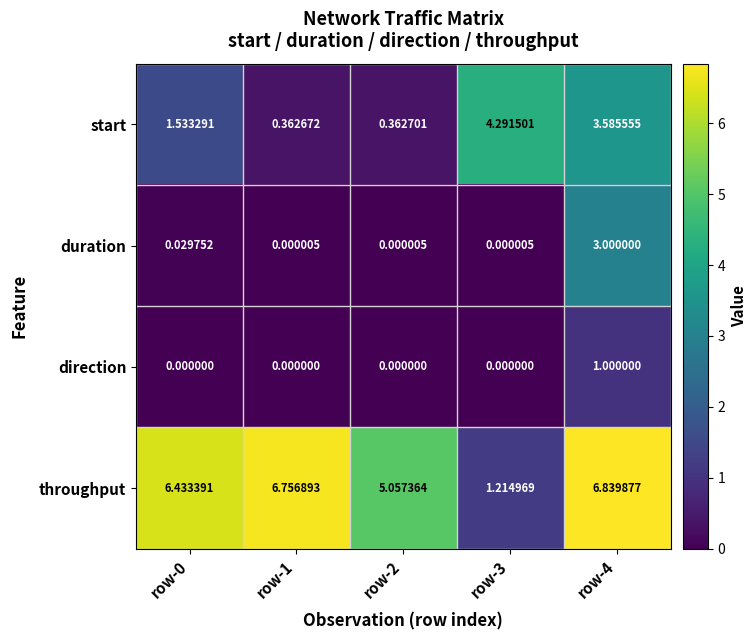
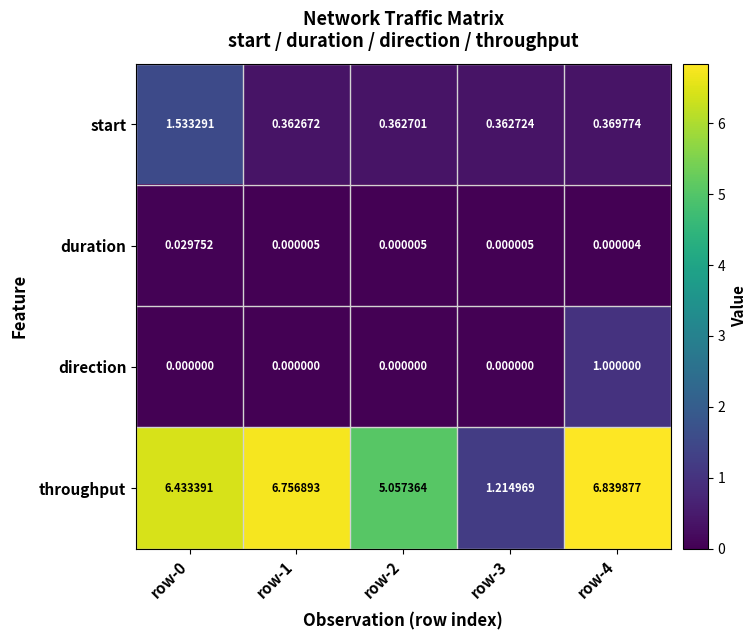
start, row-3: 4.291501 -> 0.362724
start, row-4: 3.585555 -> 0.369774
duration, row-4: 3.000000 -> 0.000004
